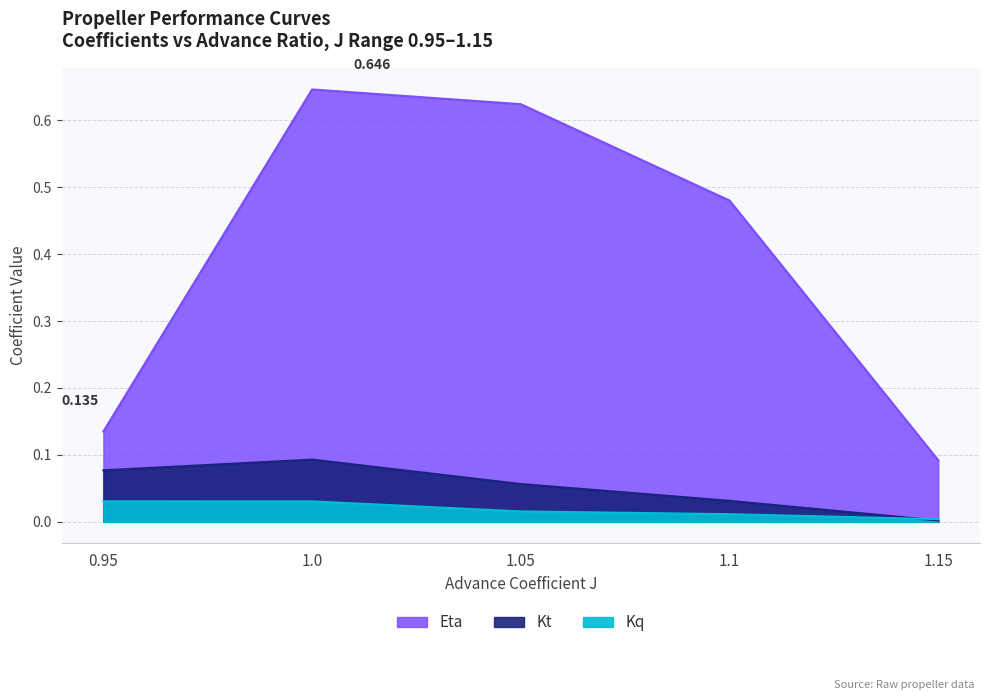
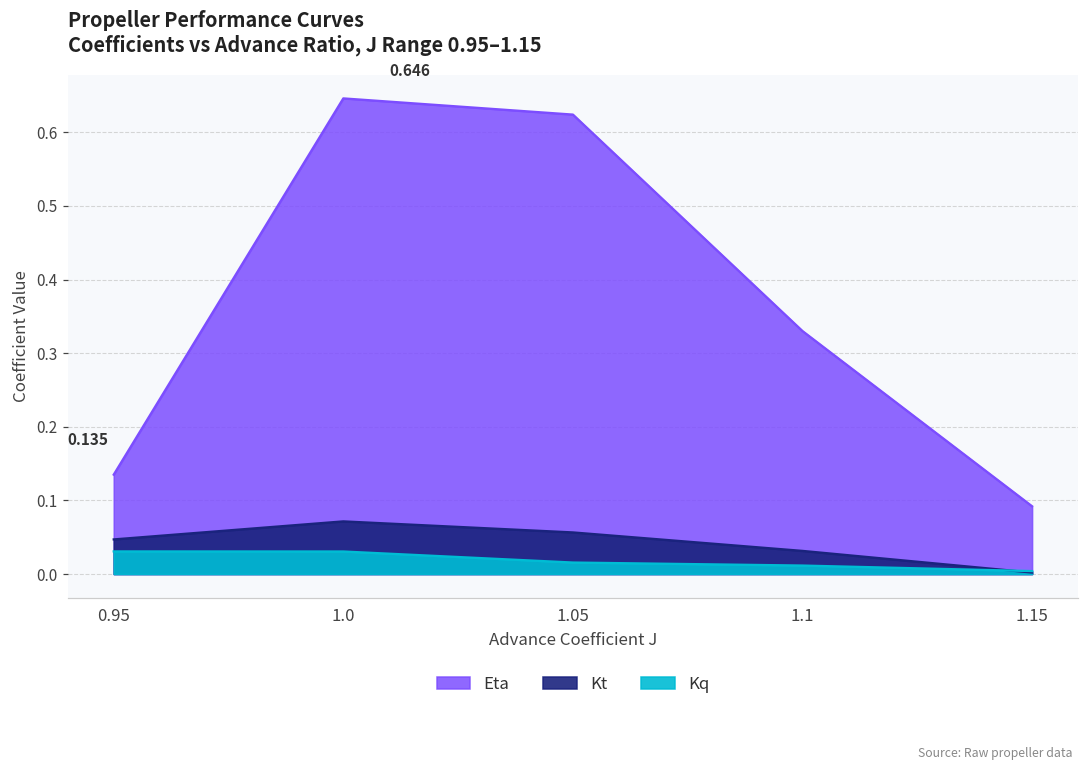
Kt, 0.95: 0.08 -> 0.05
Kt, 1.0: 0.09 -> 0.07
Eta, 1.1: 0.48 -> 0.33
